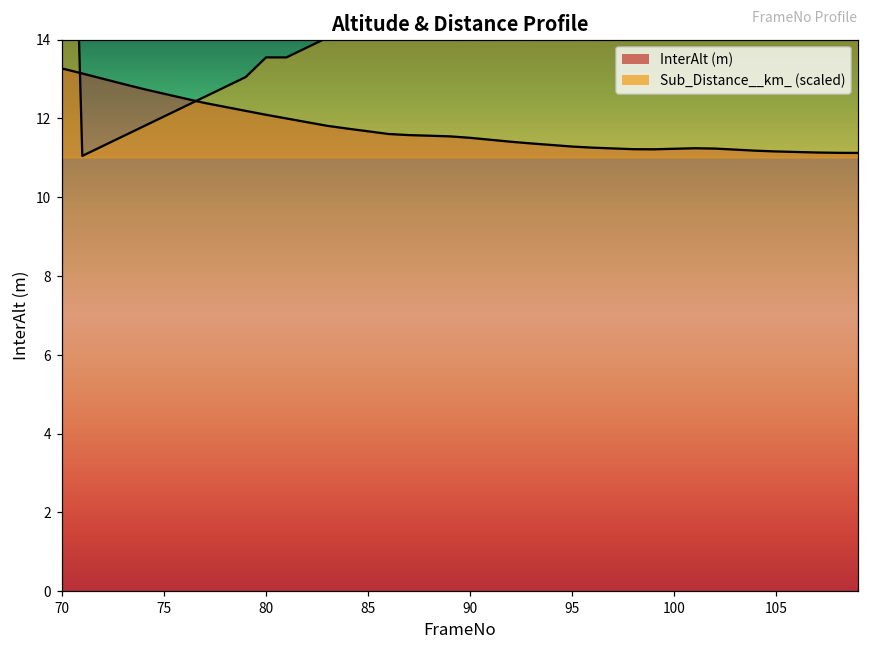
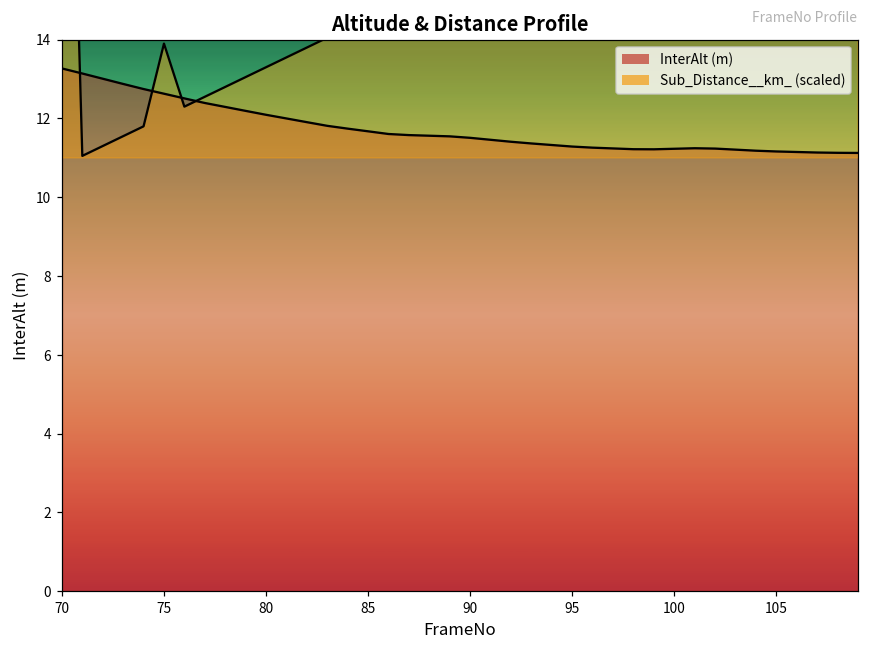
Sub_Distance__km_ (scaled), 75: 12.1 -> 13.9
Sub_Distance__km_ (scaled), 80: 13.6 -> 13.3
